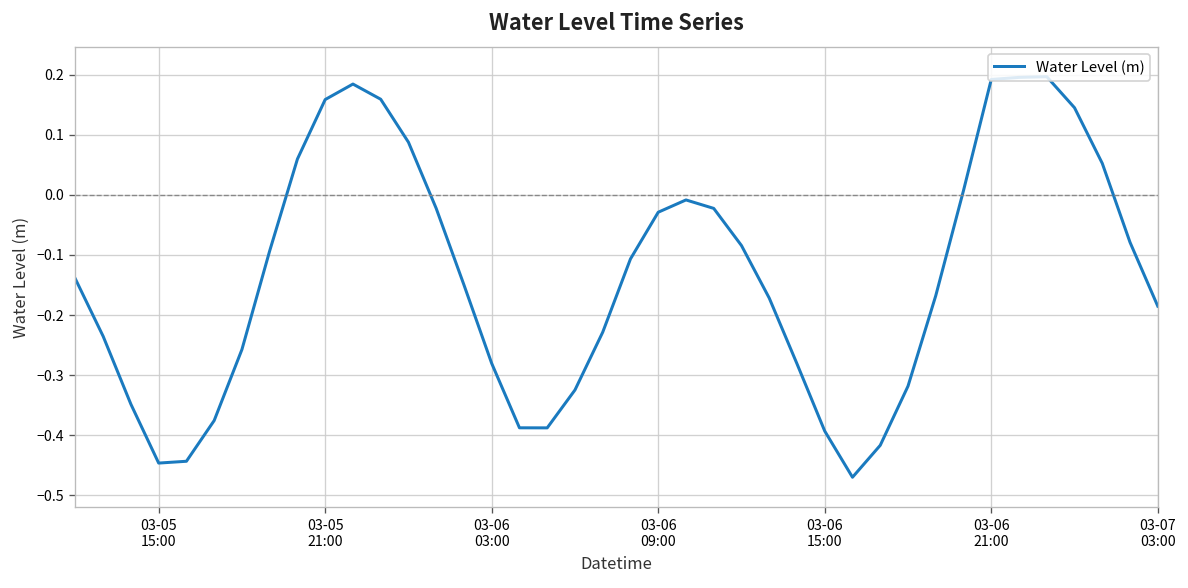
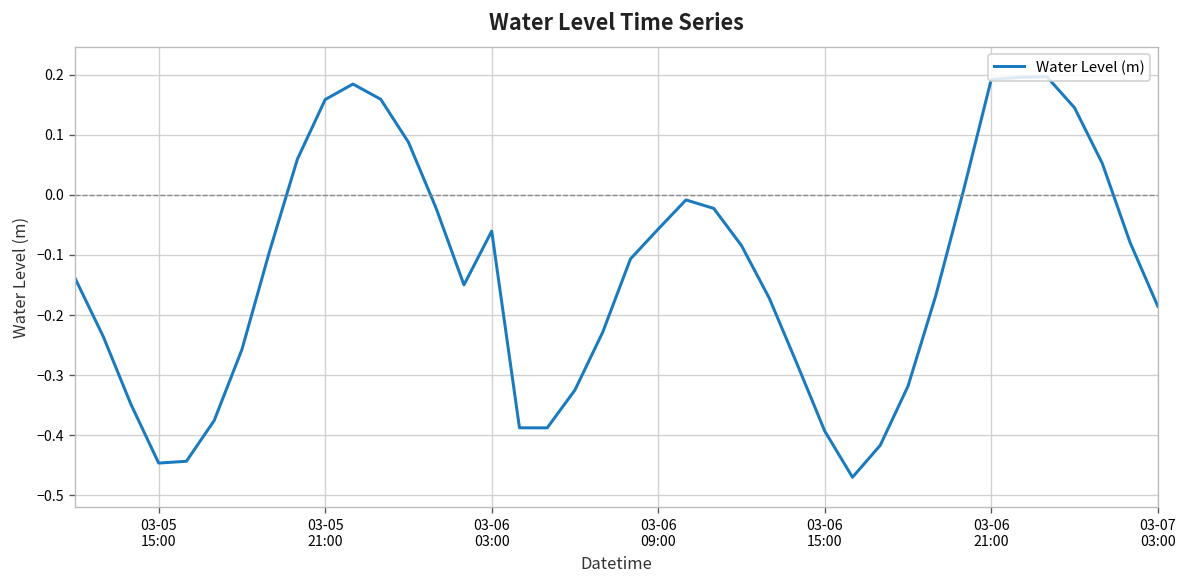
03-06 03:00: -0.28 -> -0.06
03-06 09:00: -0.03 -> -0.06
